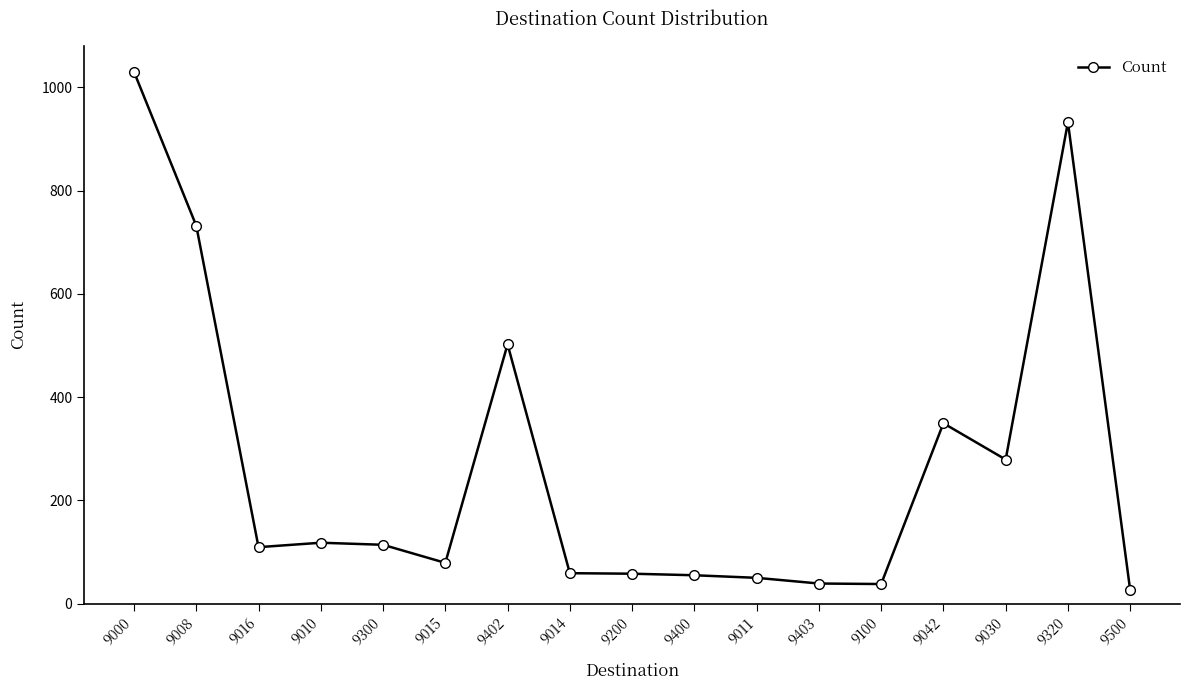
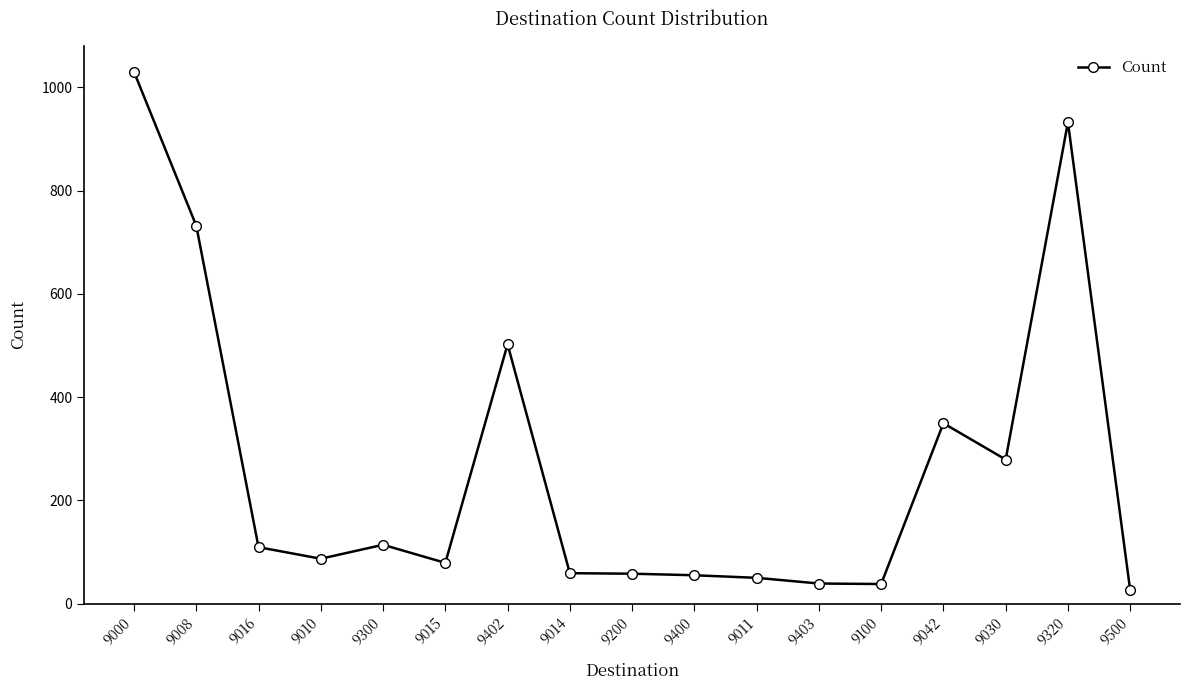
9010: 120 -> 90
